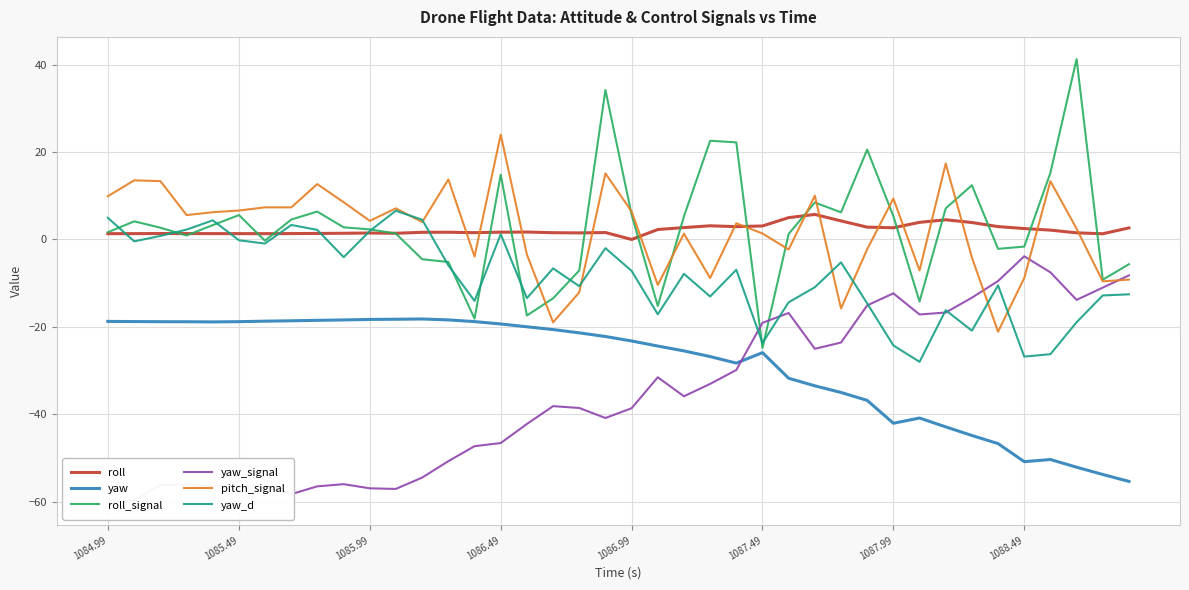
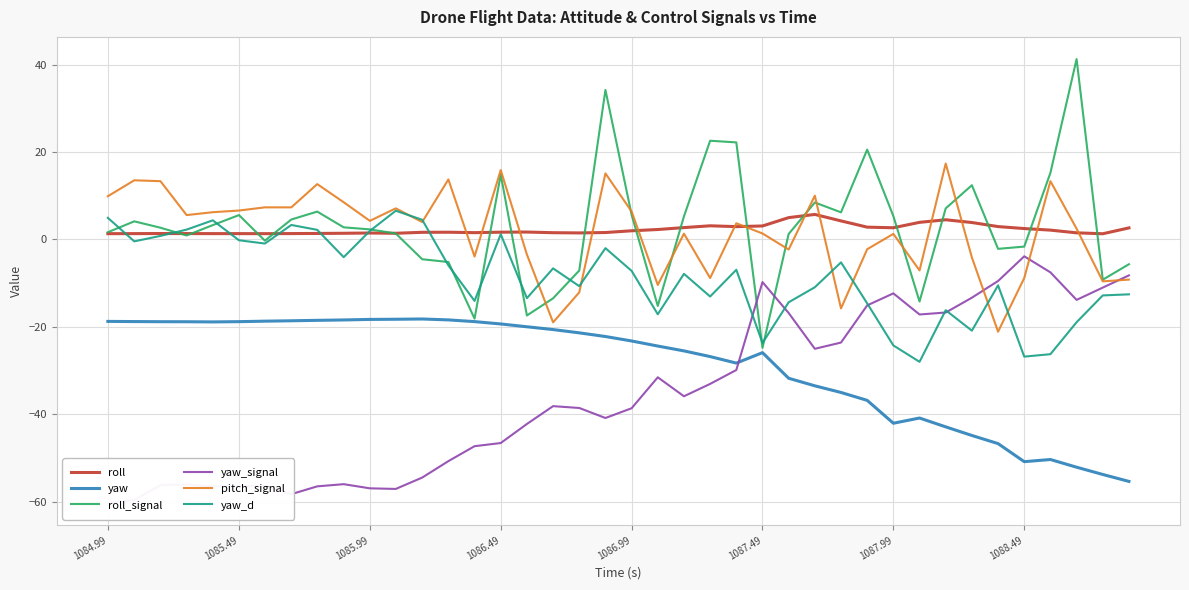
pitch_signal, 1086.49: 24 -> 16
roll, 1086.99: 0 -> 2
yaw_signal, 1087.49: -19 -> -10
pitch_signal, 1087.99: 9 -> 1
